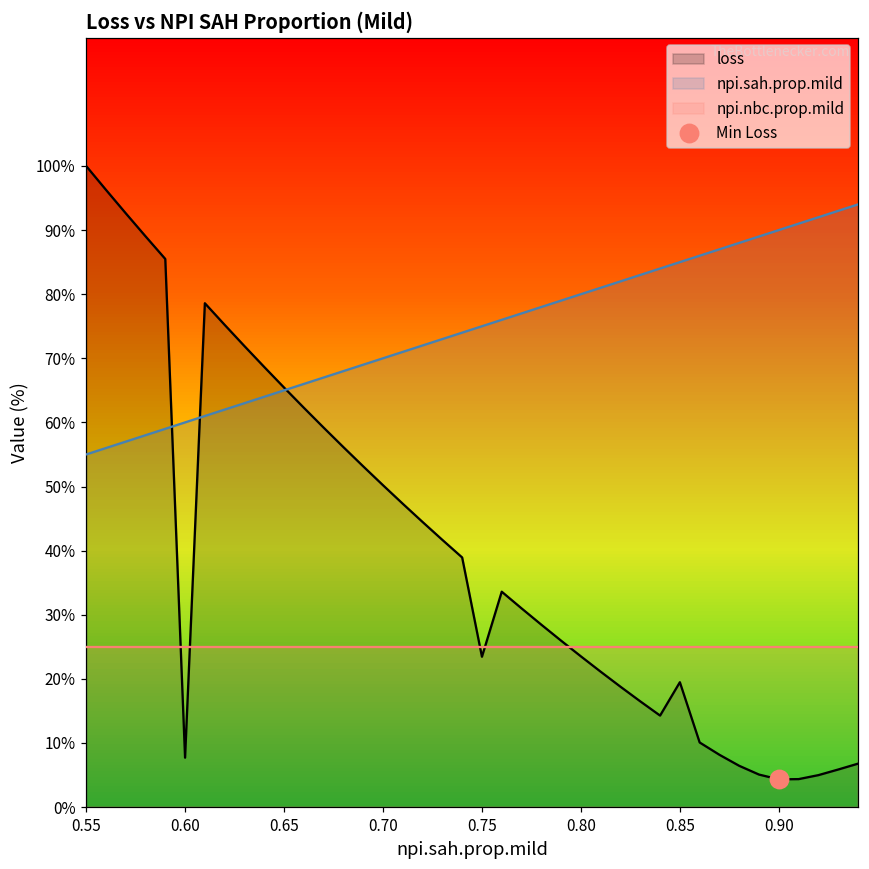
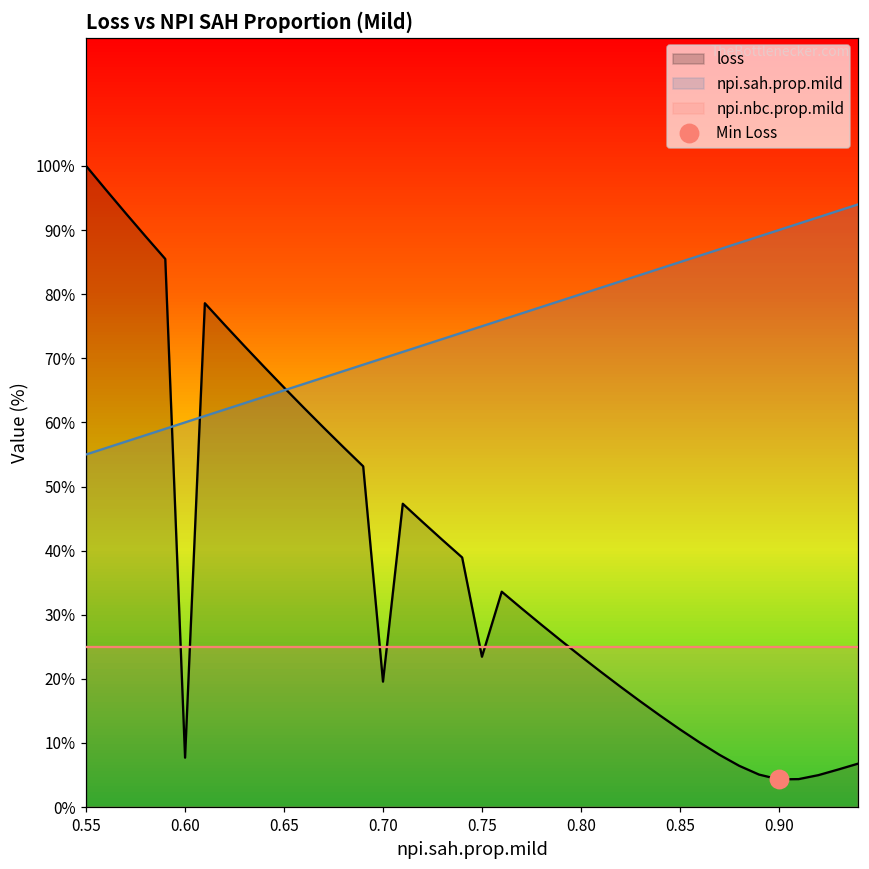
loss, 0.70: 50% -> 20%
loss, 0.85: 19% -> 12%
